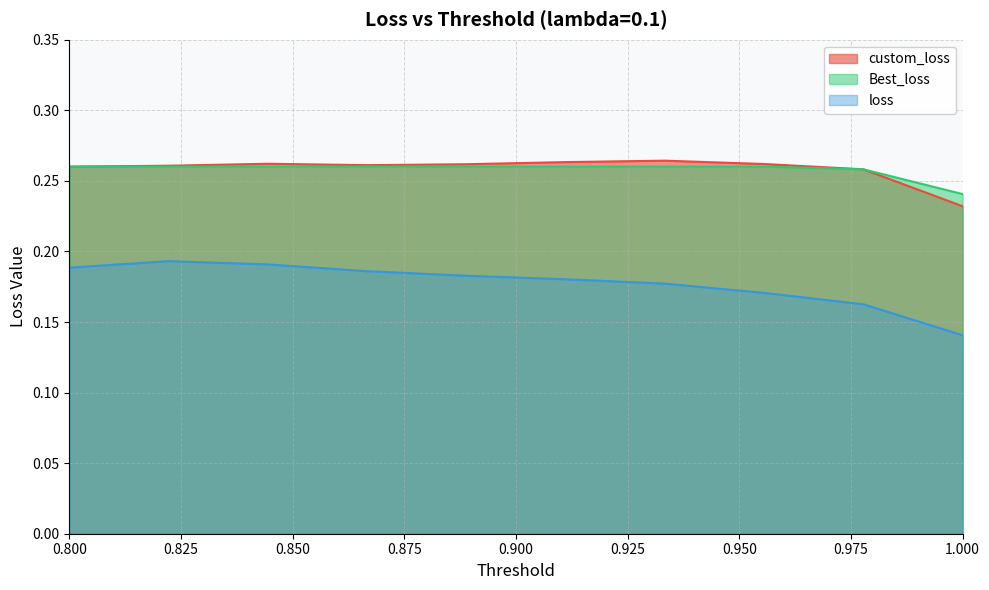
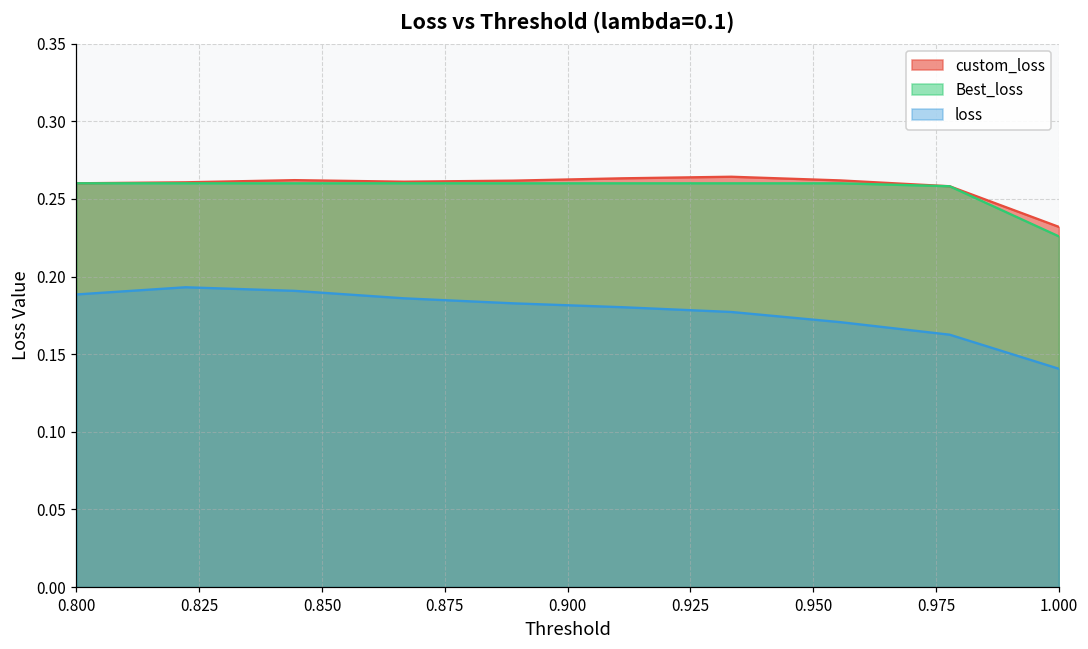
Best_loss, 1.000: 0.241 -> 0.226
